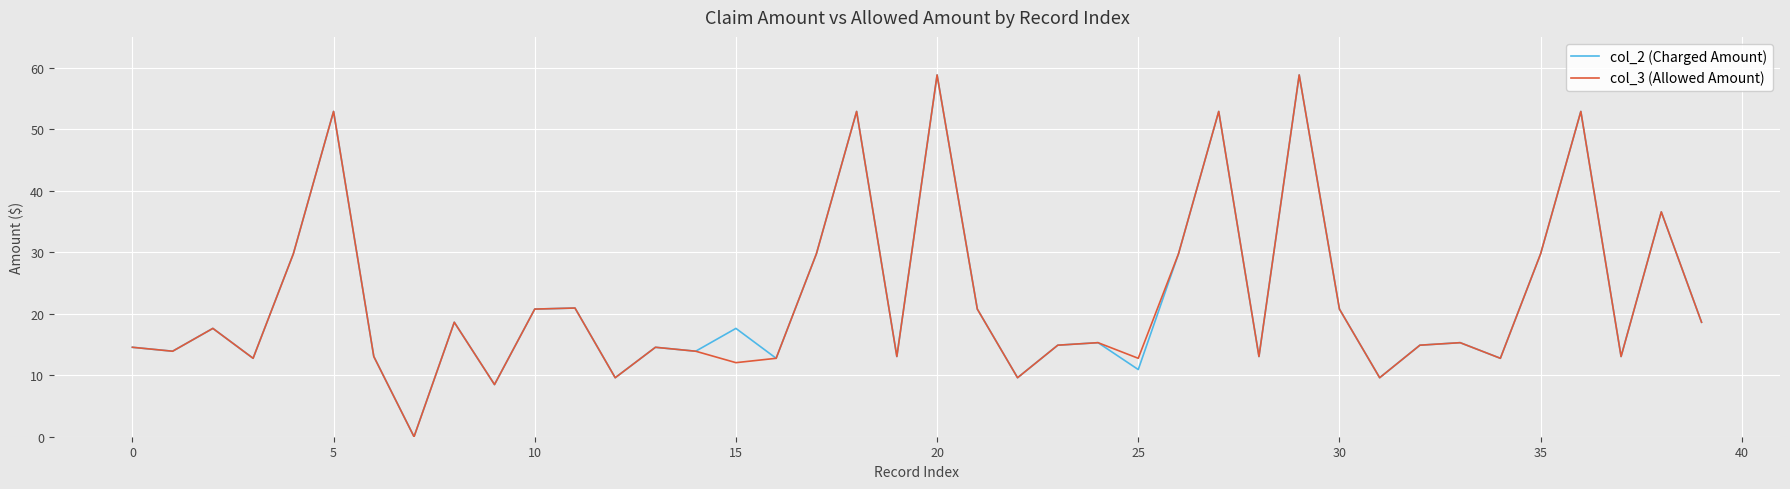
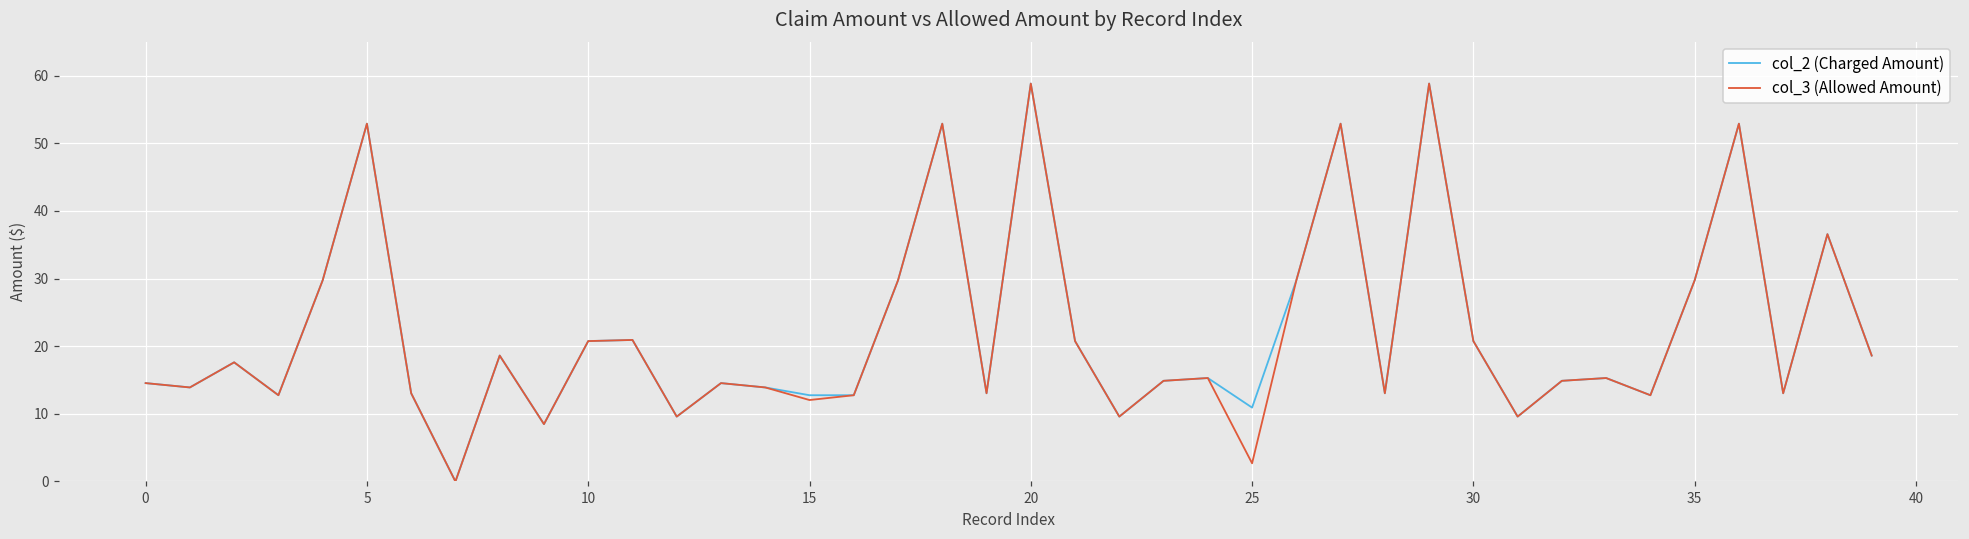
col_2 (Charged Amount), 15: 18 -> 13
col_3 (Allowed Amount), 25: 13 -> 3
